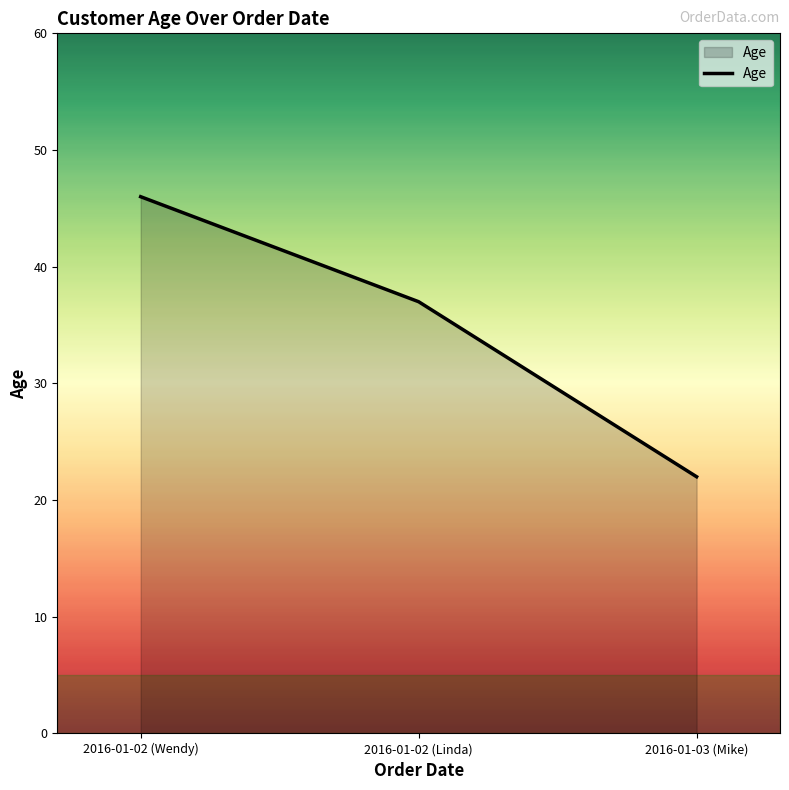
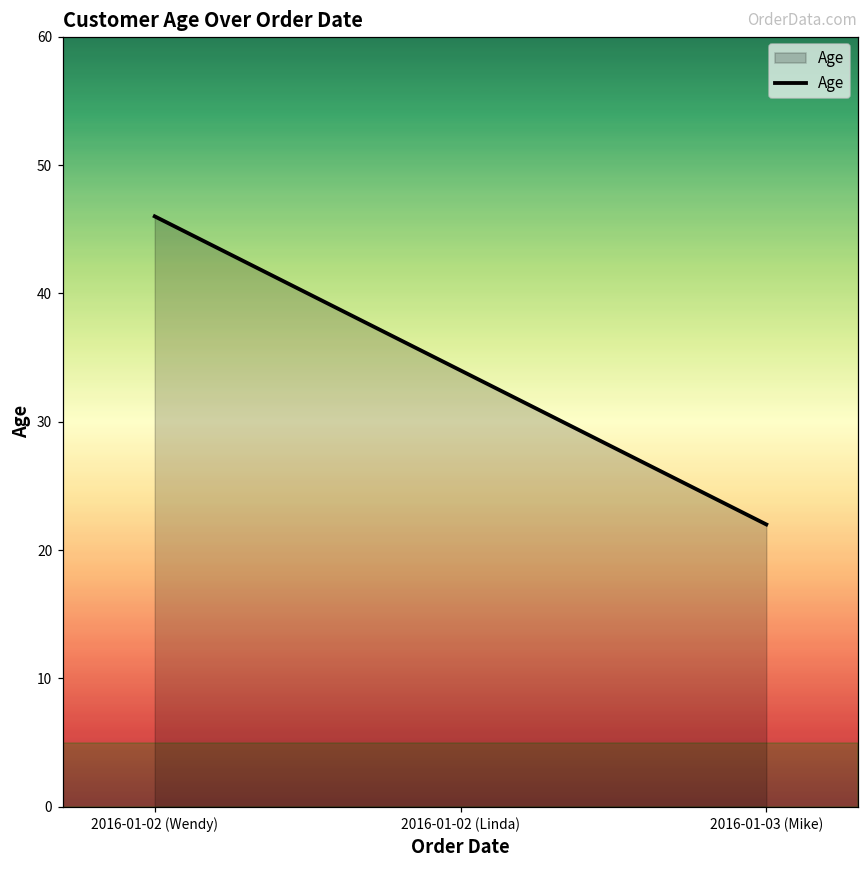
2016-01-02 (Linda): 37 -> 34
